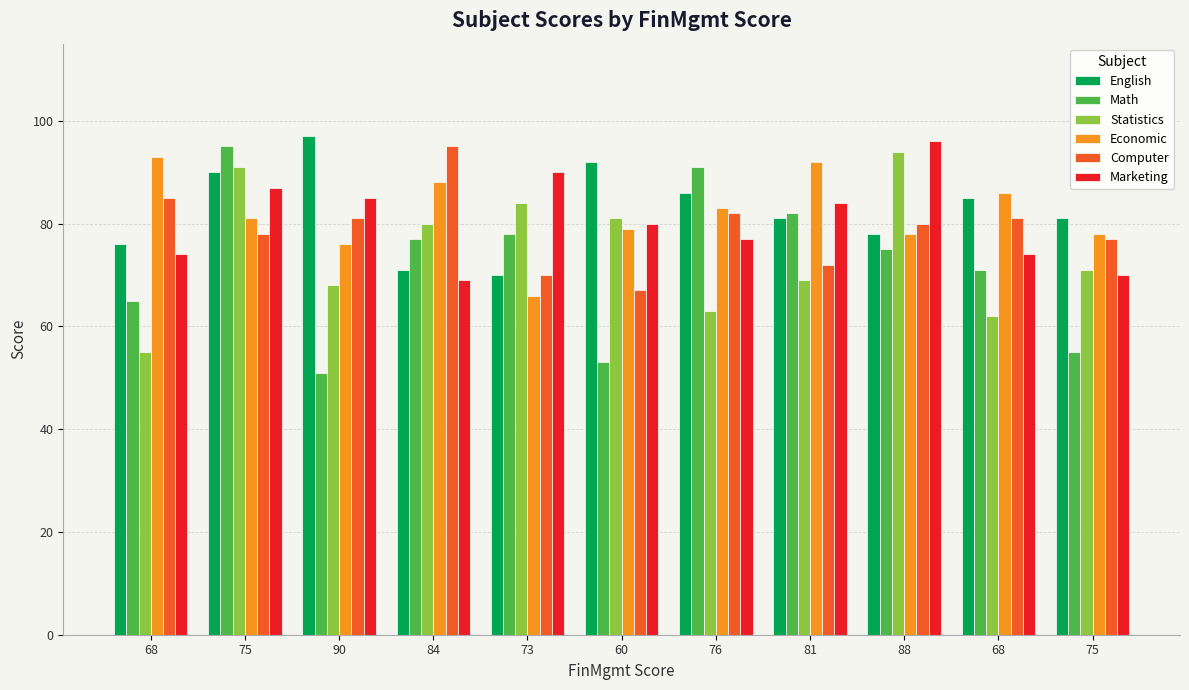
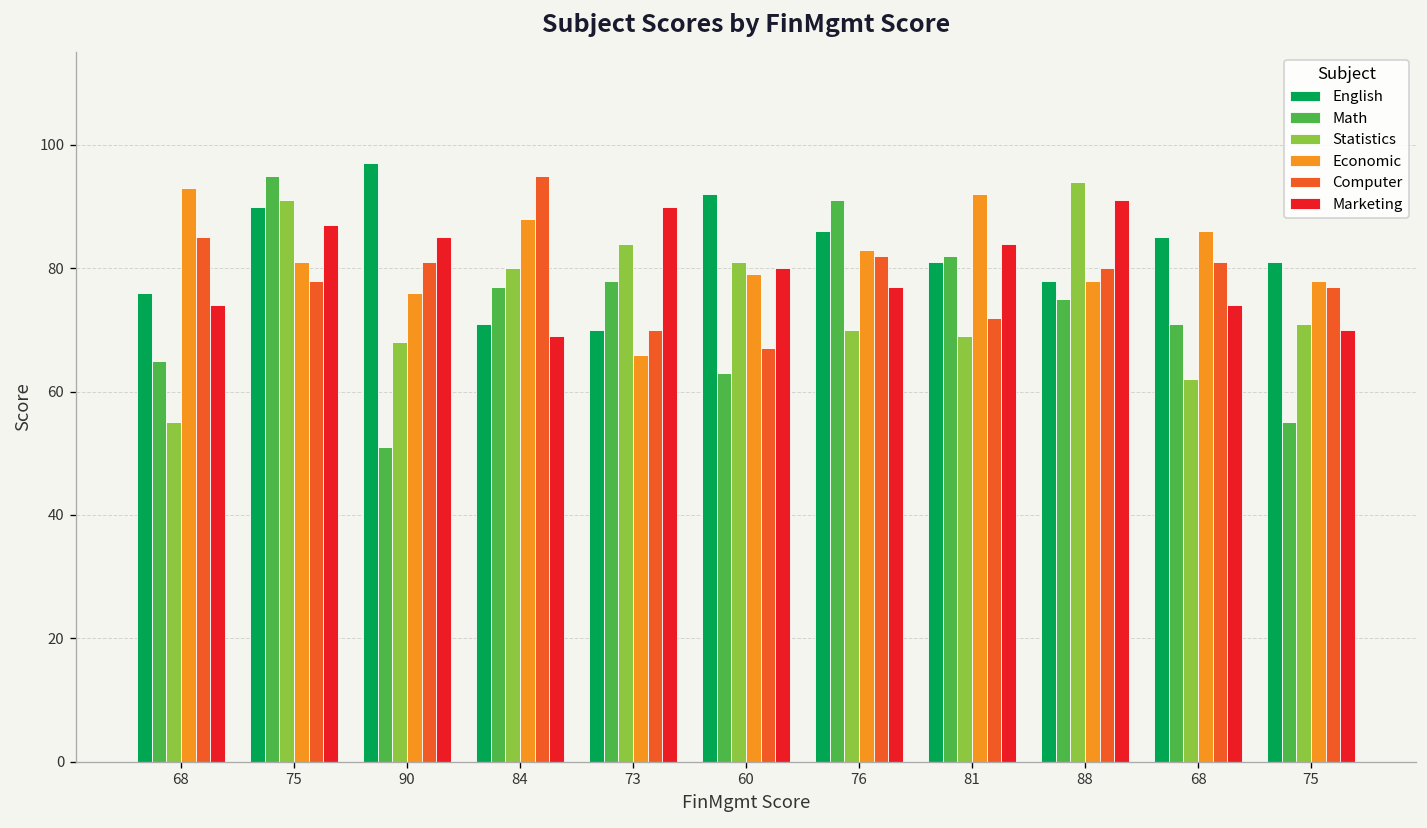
Math, 60: 53 -> 63
Statistics, 76: 63 -> 70
Marketing, 88: 96 -> 91
